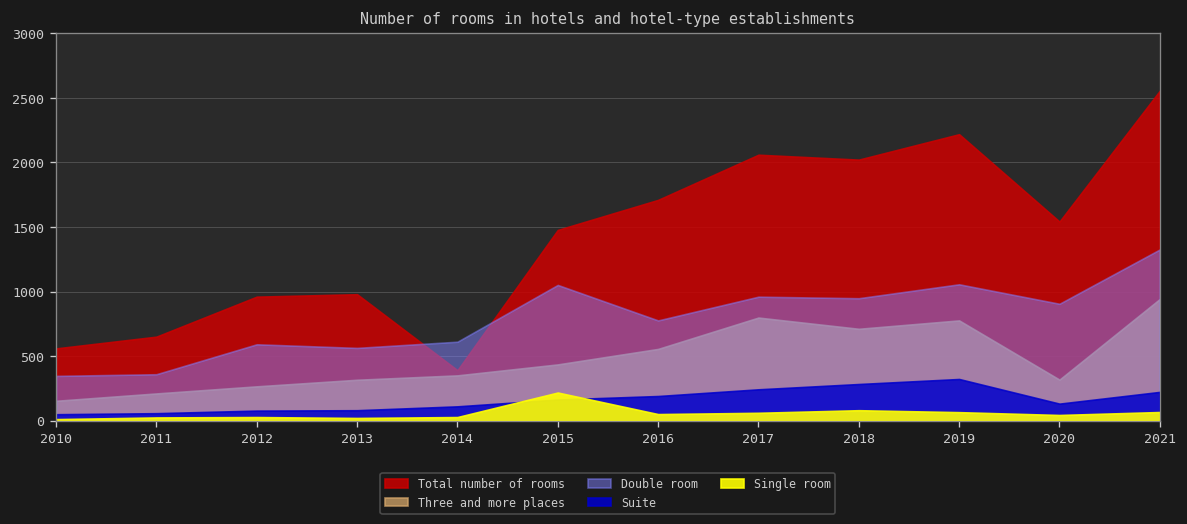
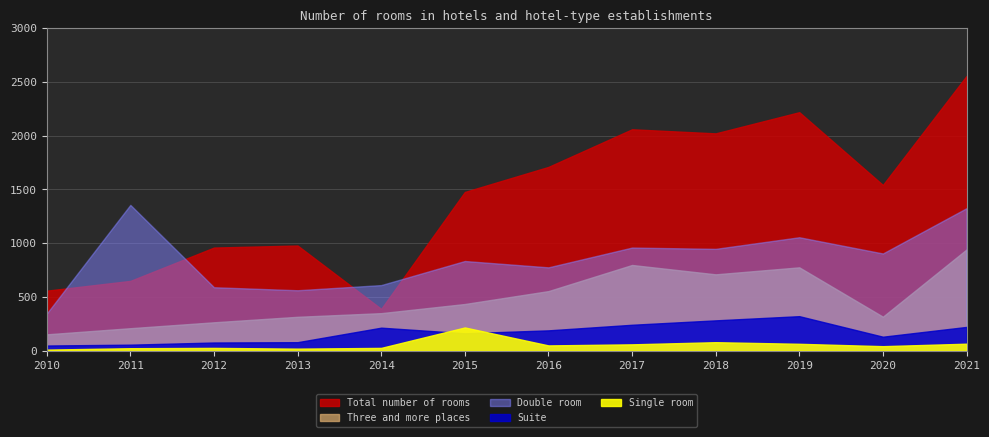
Double room, 2011: 360 -> 1360
Suite, 2014: 110 -> 220
Double room, 2015: 1050 -> 840
